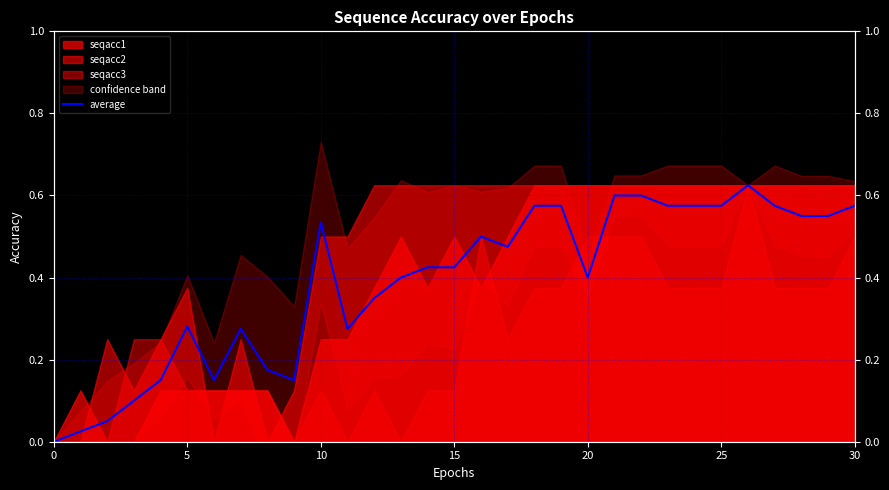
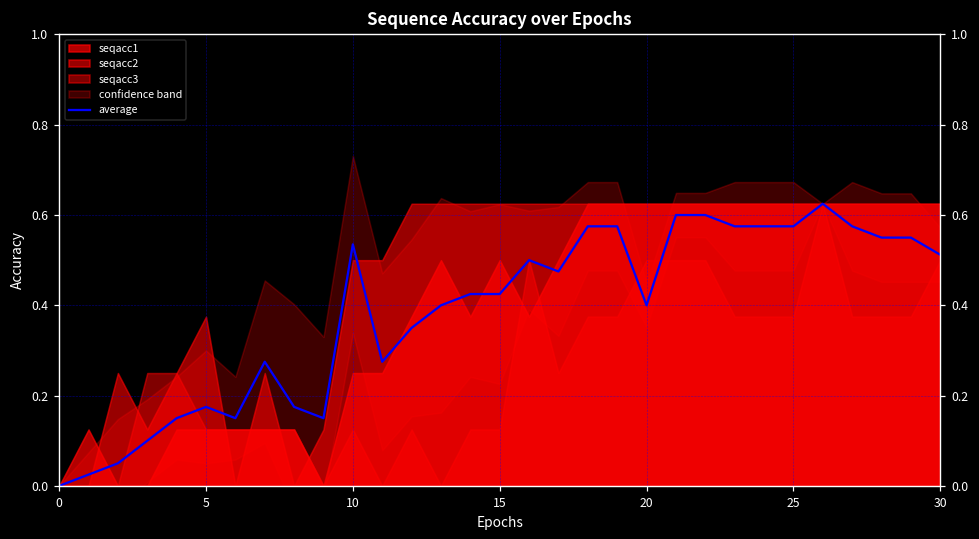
average, 5: 0.28 -> 0.18
average, 30: 0.58 -> 0.51
